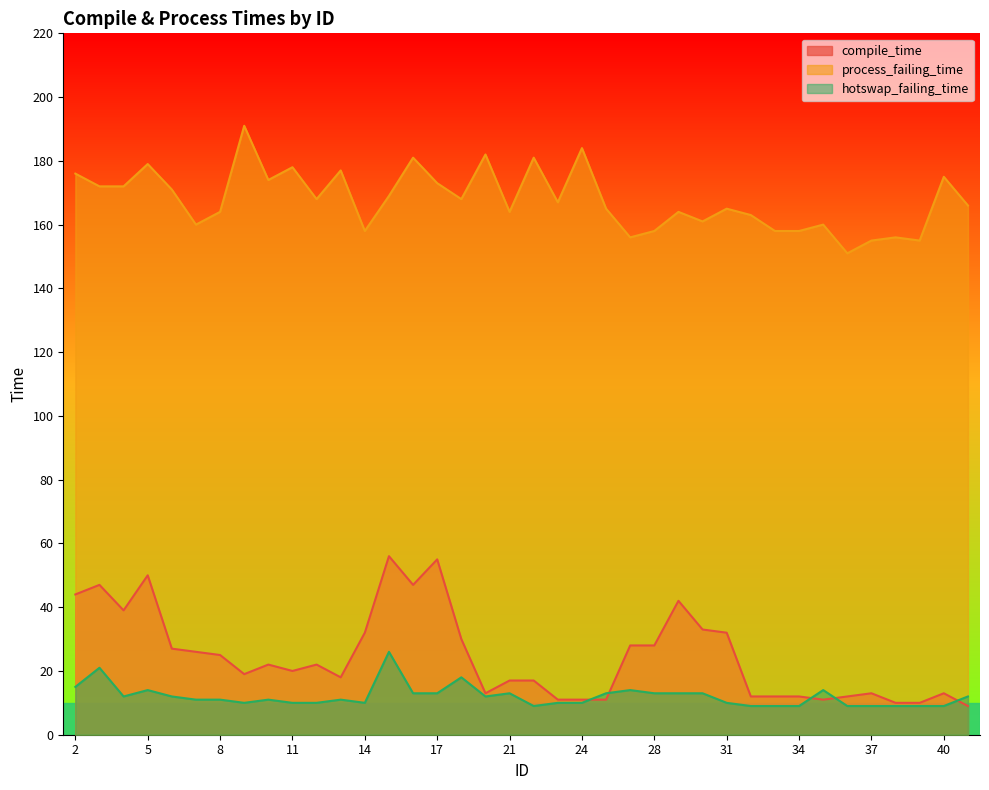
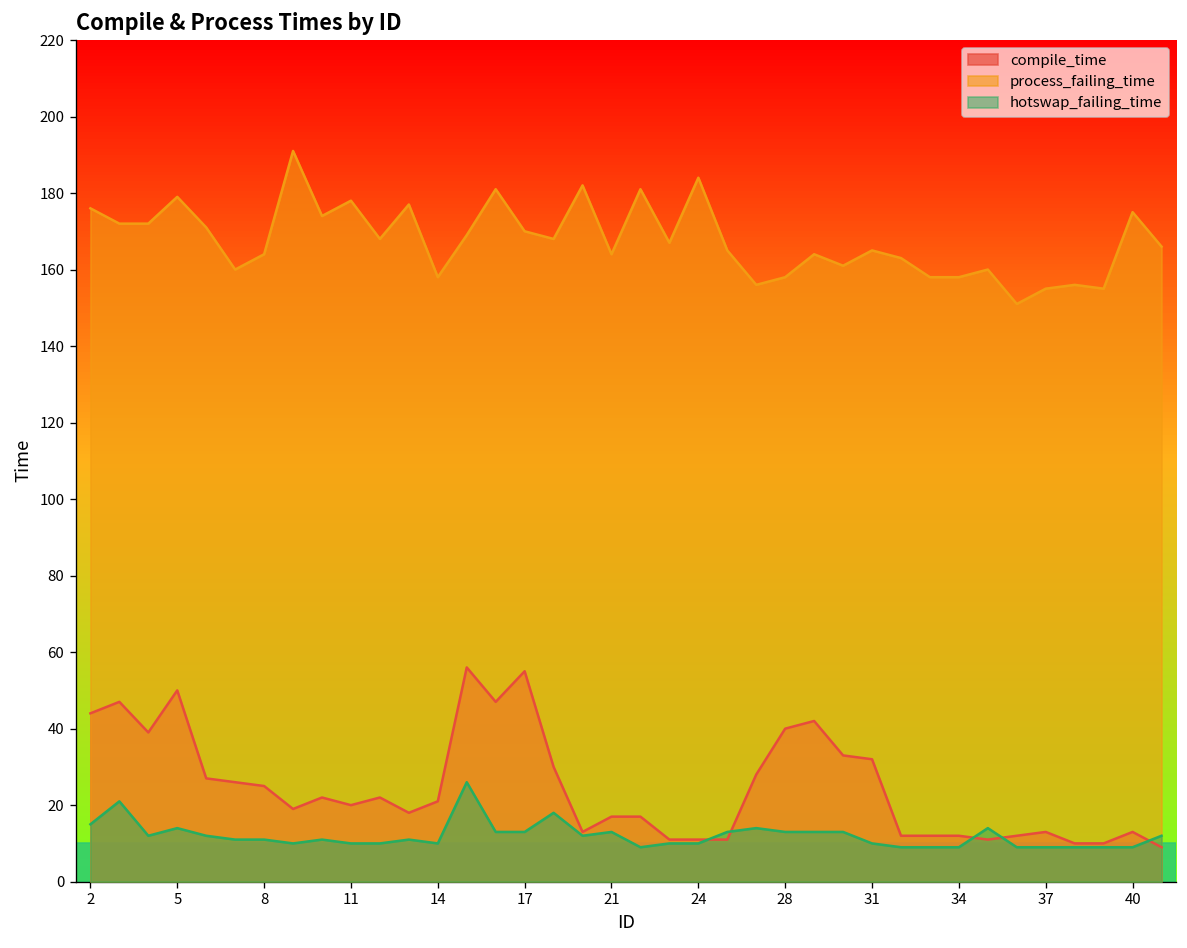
compile_time, 14: 32 -> 21
process_failing_time, 17: 173 -> 170
compile_time, 28: 28 -> 40
